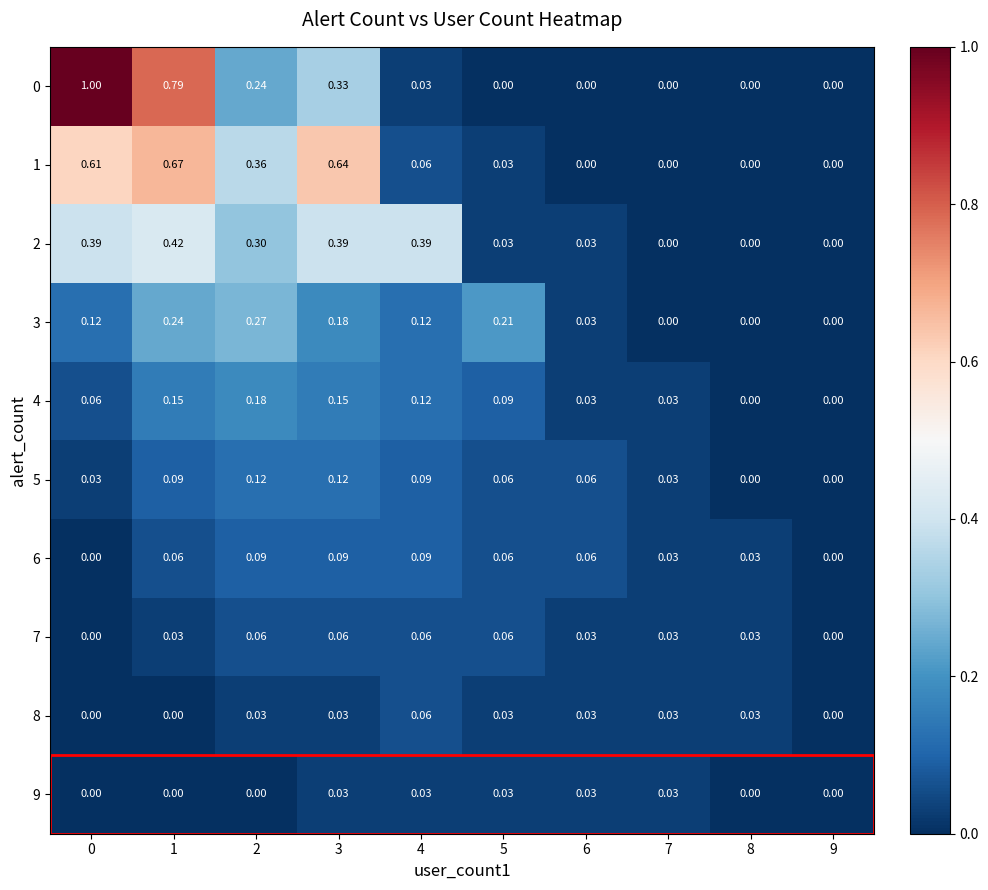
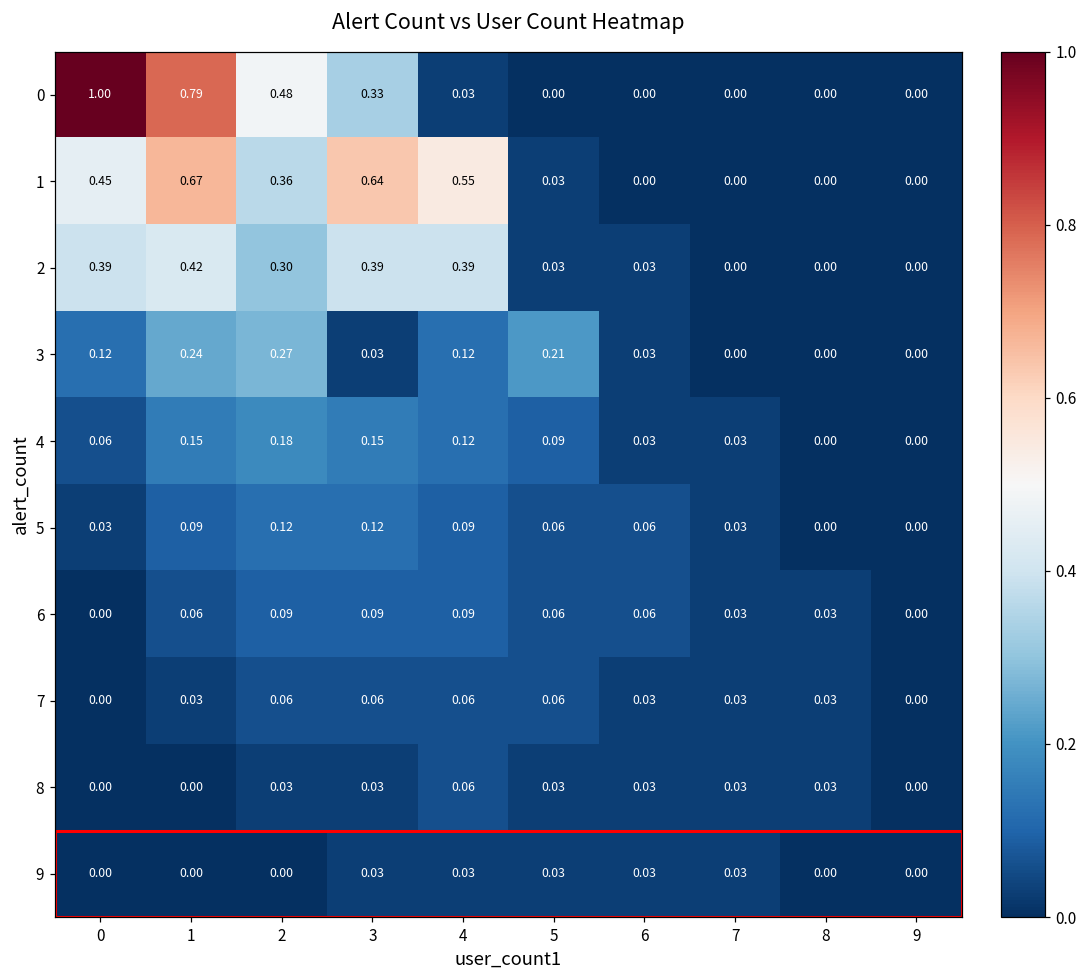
0, 2: 0.24 -> 0.48
1, 0: 0.61 -> 0.45
1, 4: 0.06 -> 0.55
3, 3: 0.18 -> 0.03
